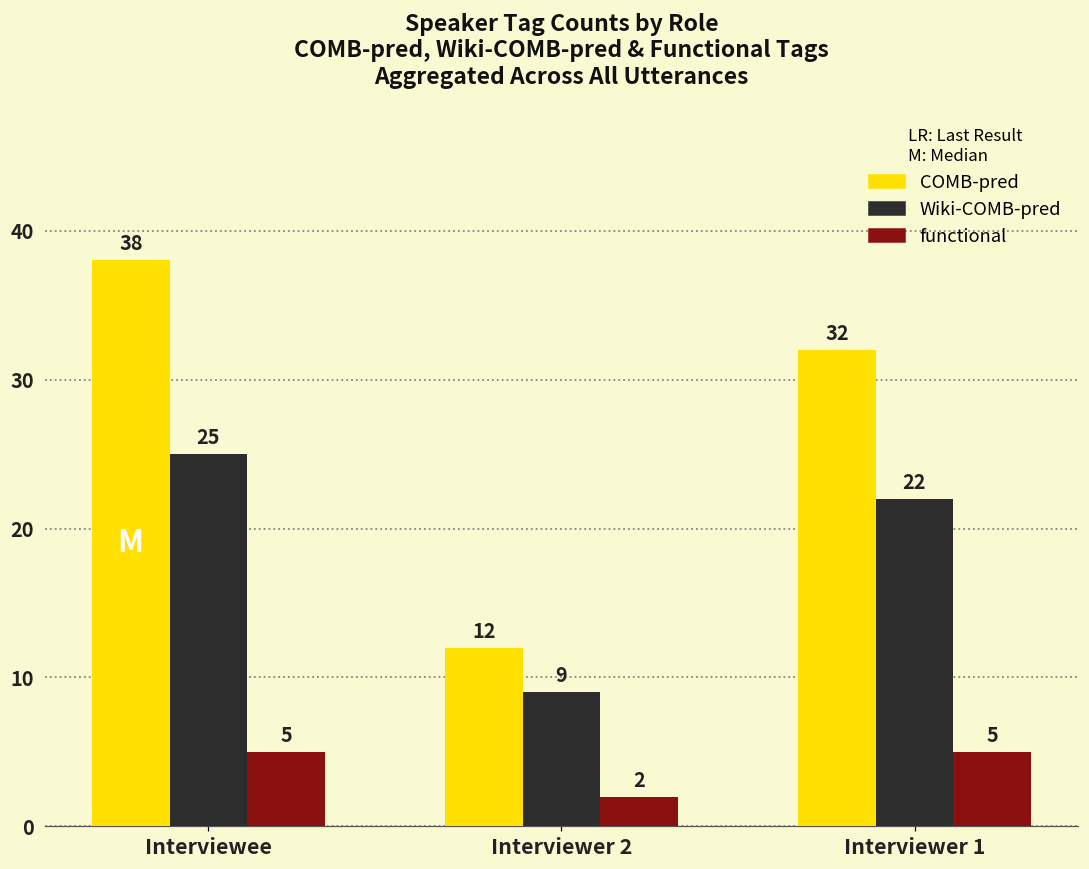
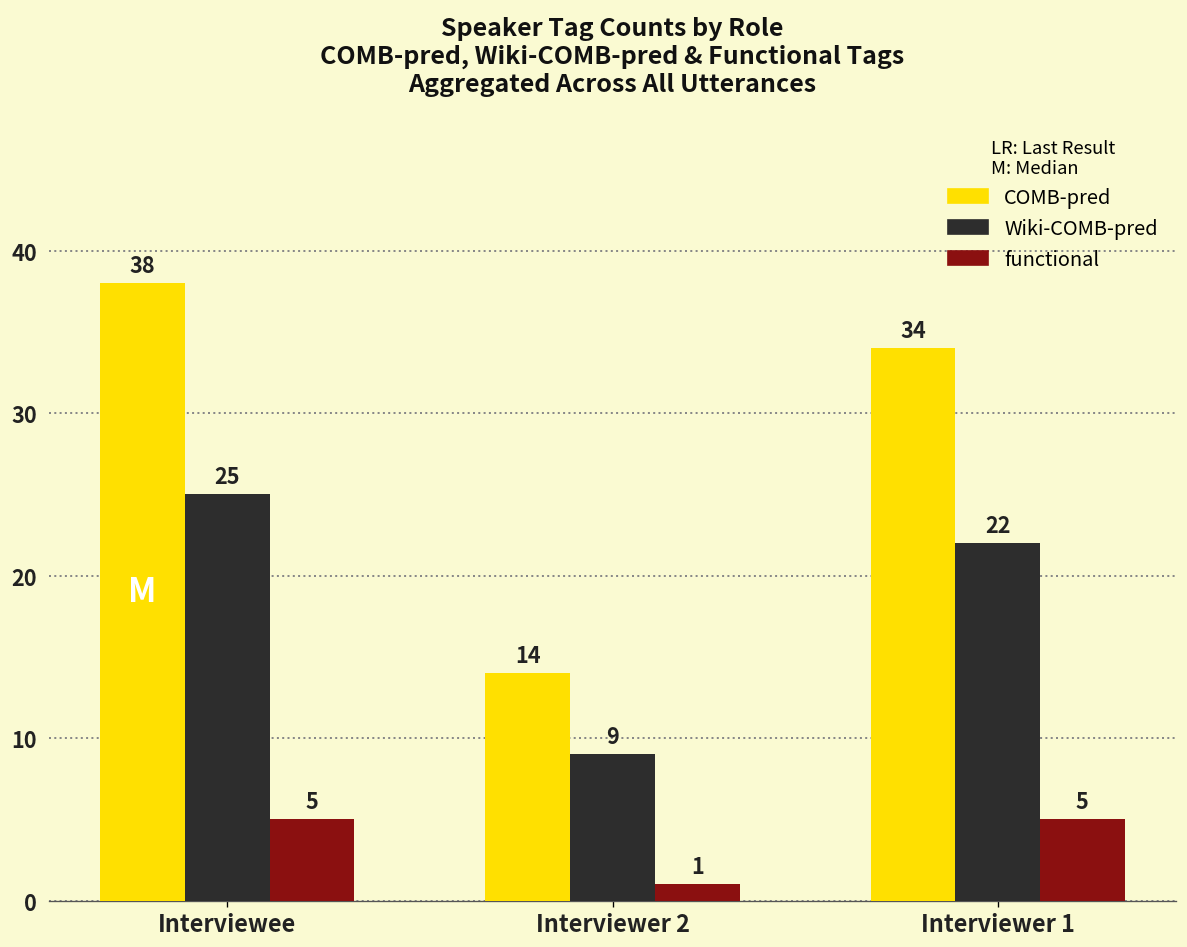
COMB-pred, Interviewer 2: 12 -> 14
functional, Interviewer 2: 2 -> 1
COMB-pred, Interviewer 1: 32 -> 34
